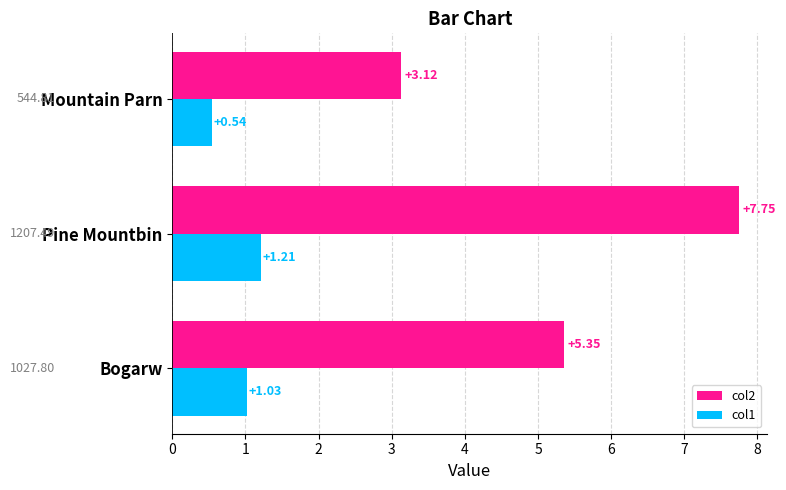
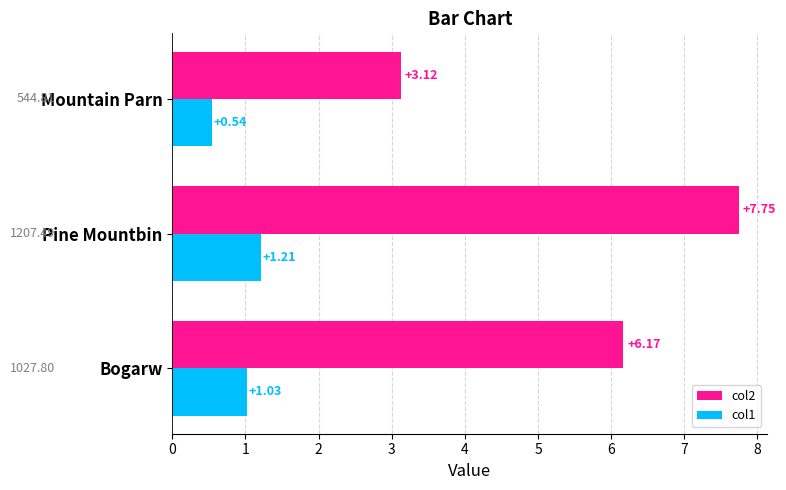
col2, Bogarw: +5.35 -> +6.17
